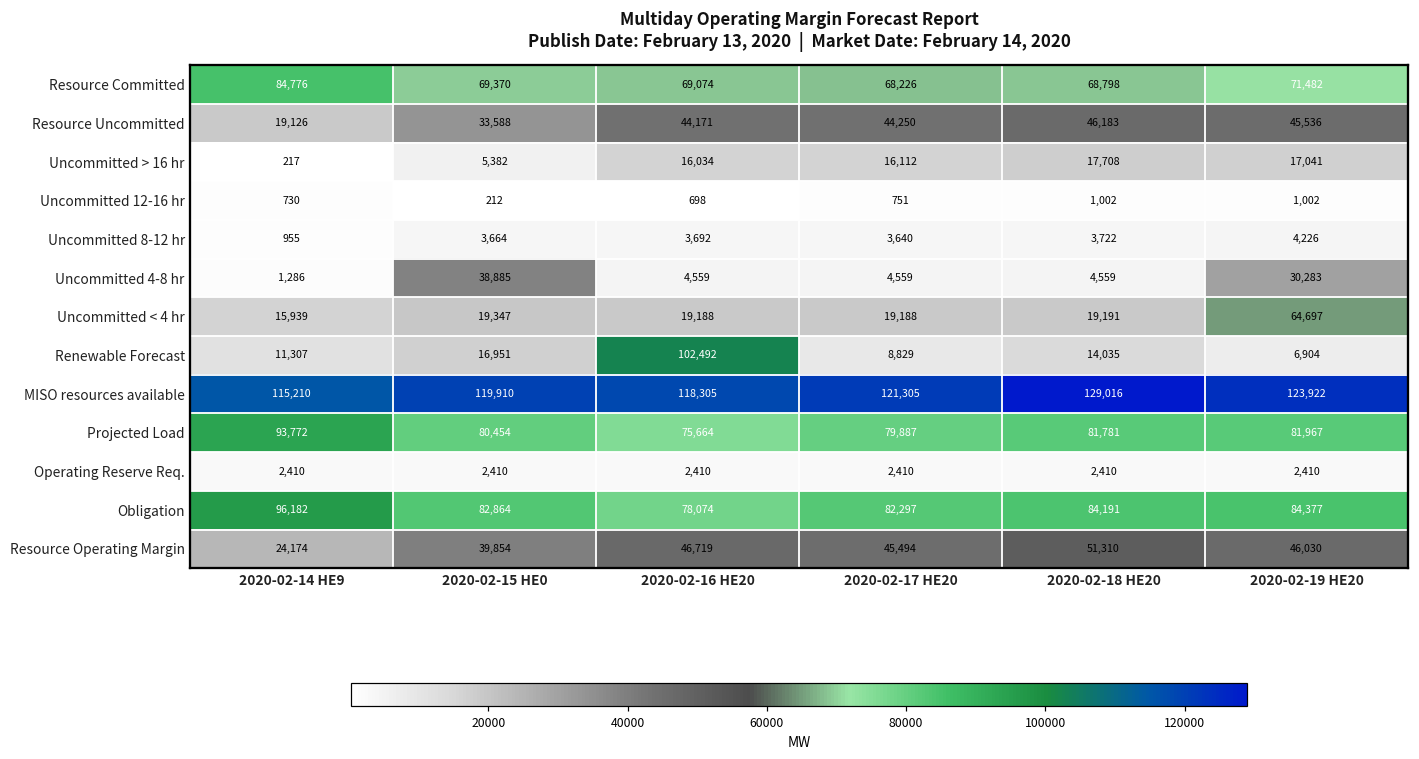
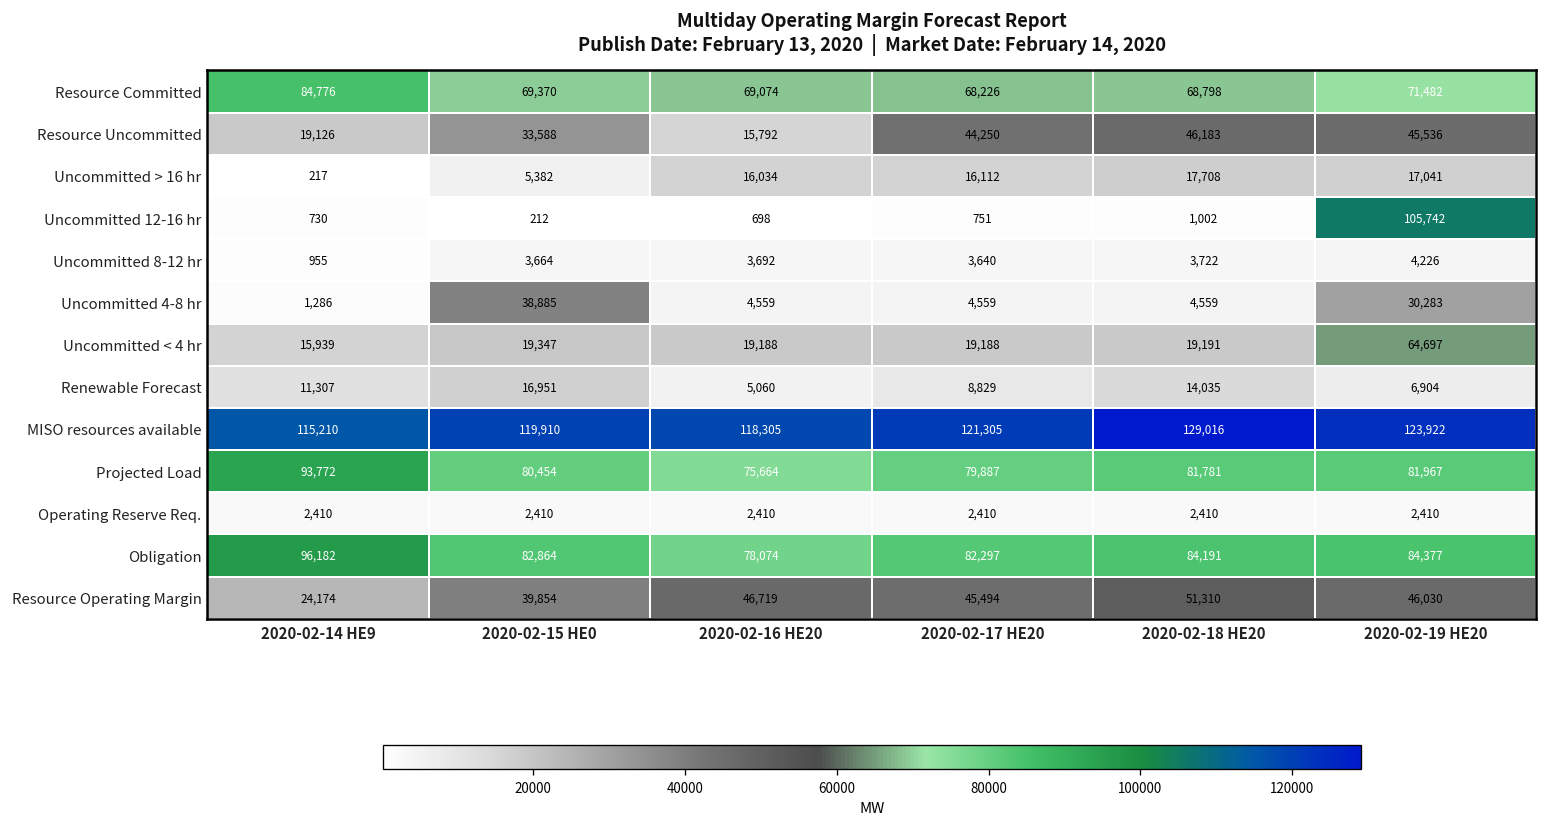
Resource Uncommitted, 2020-02-16 HE20: 44,171 -> 15,792
Uncommitted 12-16 hr, 2020-02-19 HE20: 1,002 -> 105,742
Renewable Forecast, 2020-02-16 HE20: 102,492 -> 5,060
